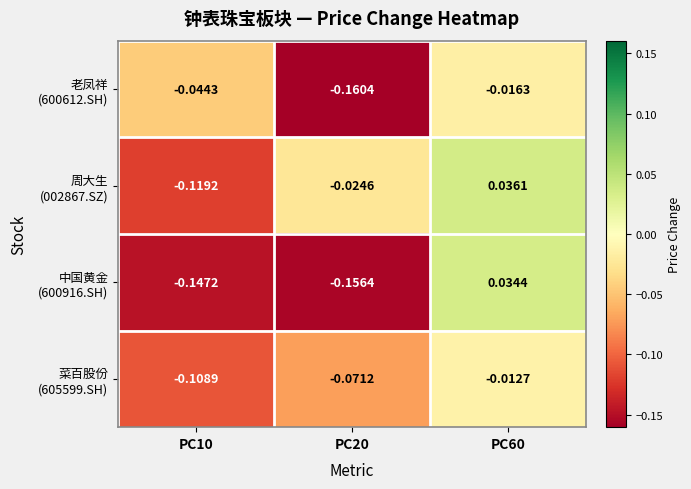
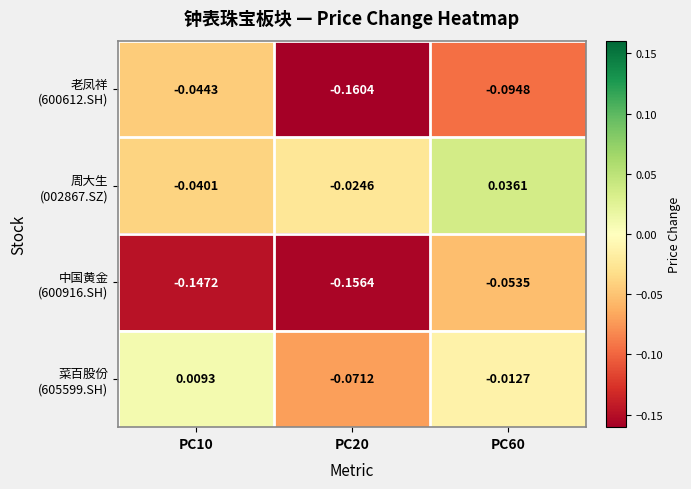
老凤祥 (600612.SH), PC60: -0.0163 -> -0.0948
周大生 (002867.SZ), PC10: -0.1192 -> -0.0401
中国黄金 (600916.SH), PC60: 0.0344 -> -0.0535
菜百股份 (605599.SH), PC10: -0.1089 -> 0.0093
